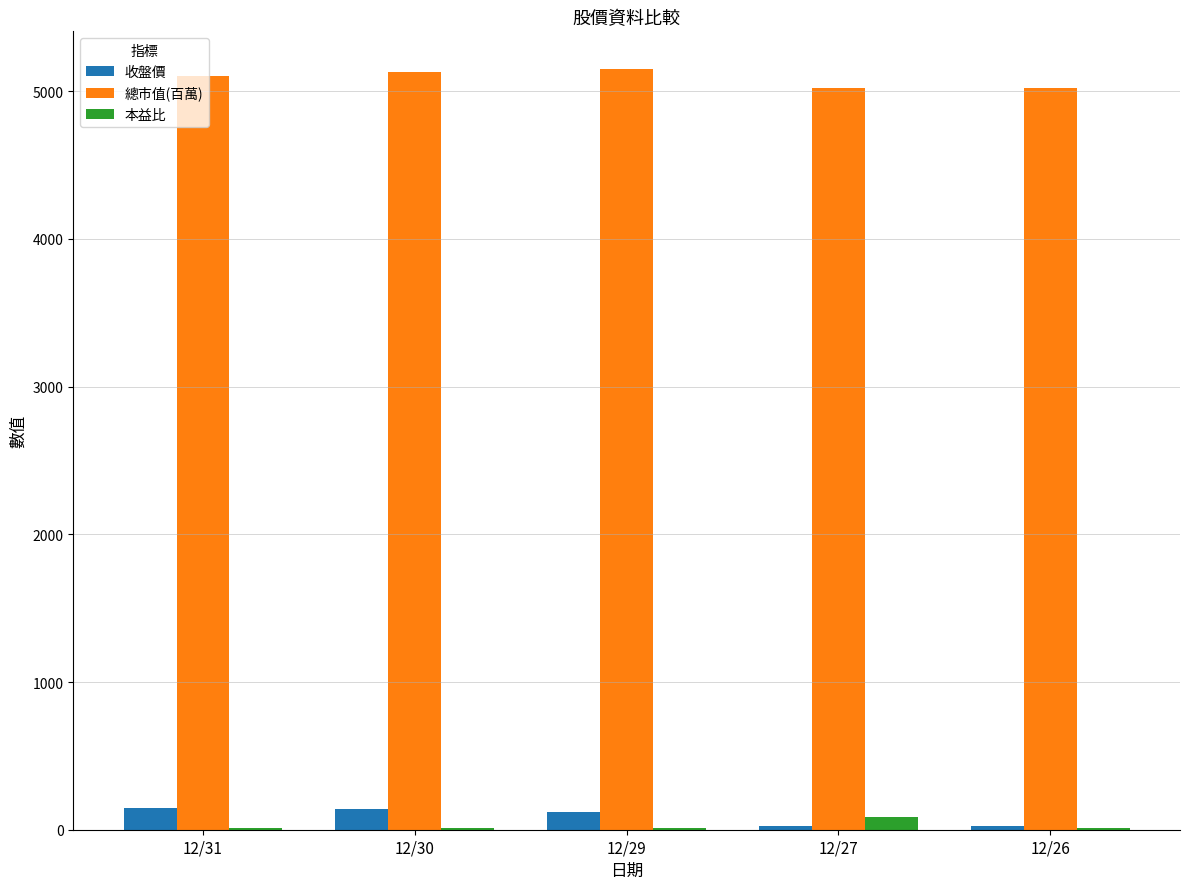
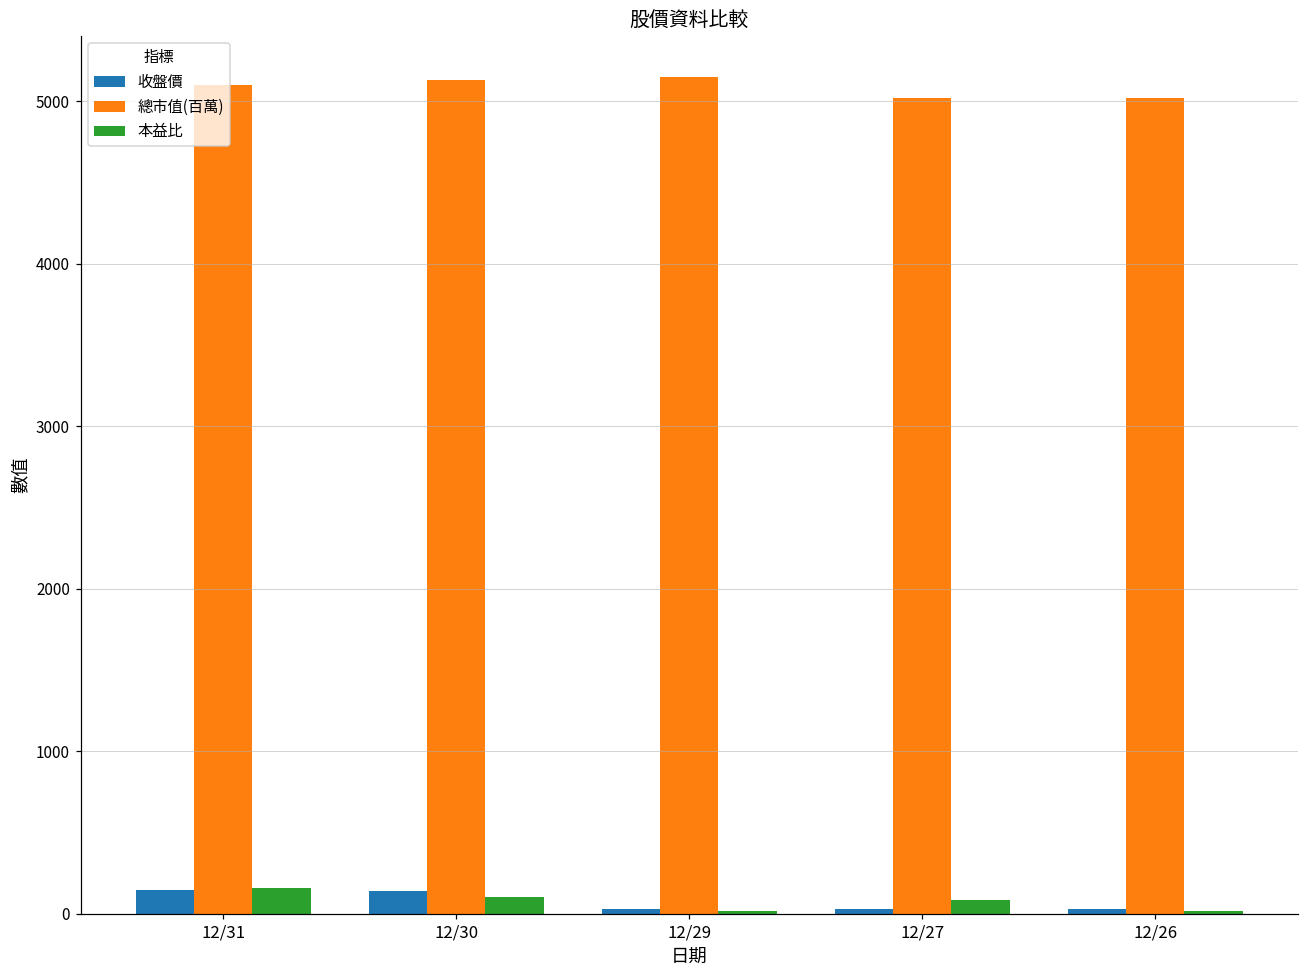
本益比, 12/31: 10 -> 160
本益比, 12/30: 10 -> 110
收盤價, 12/29: 120 -> 30
